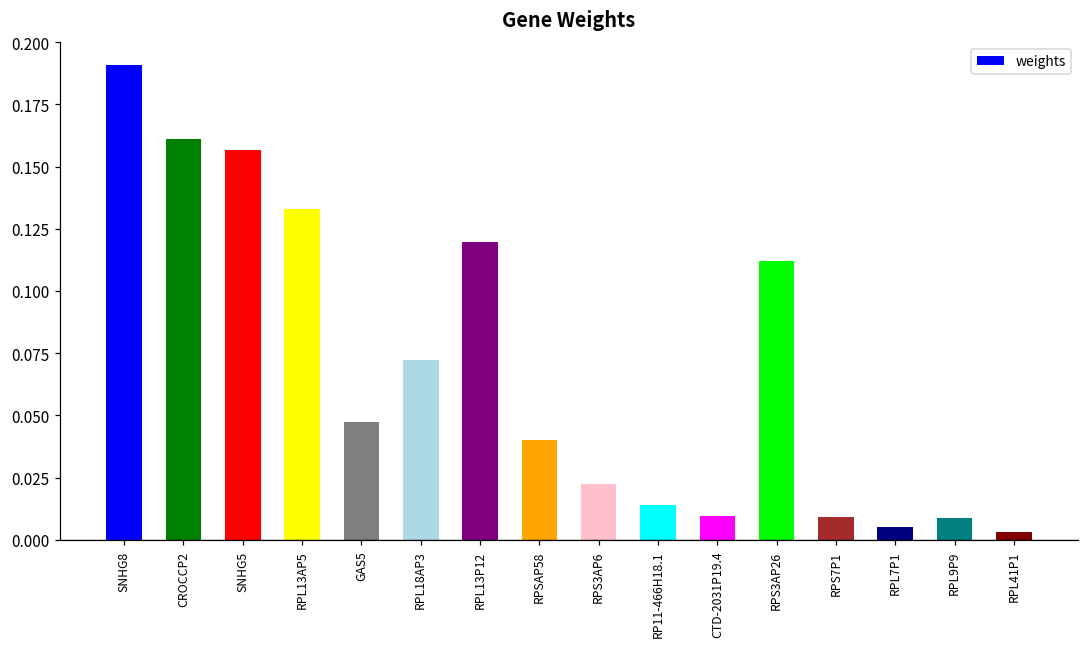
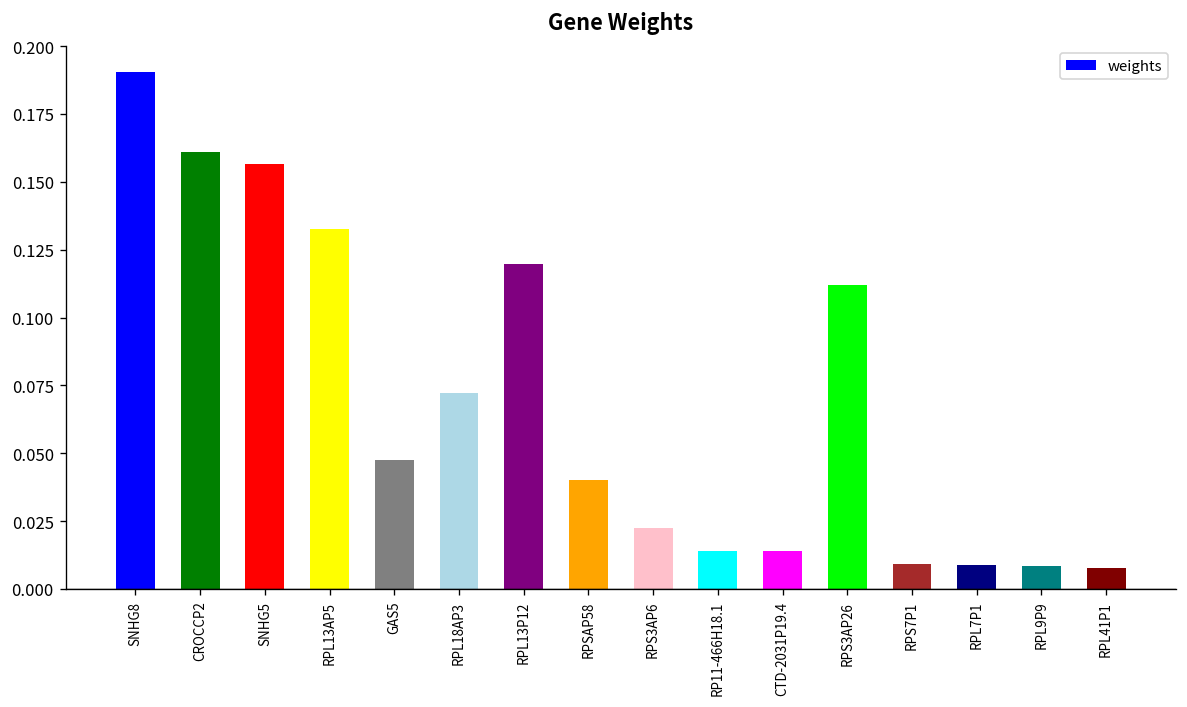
CTD-2031P19.4: 0.010 -> 0.014
RPL7P1: 0.005 -> 0.009
RPL41P1: 0.003 -> 0.008
